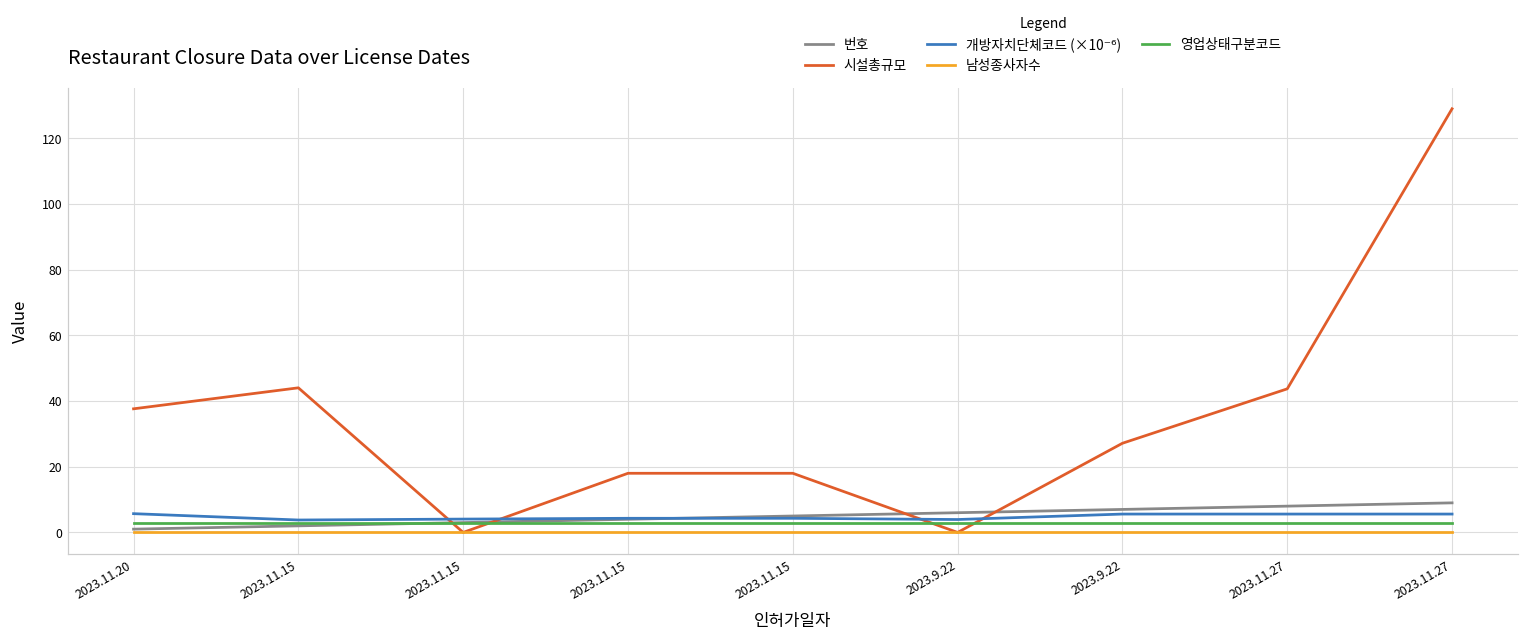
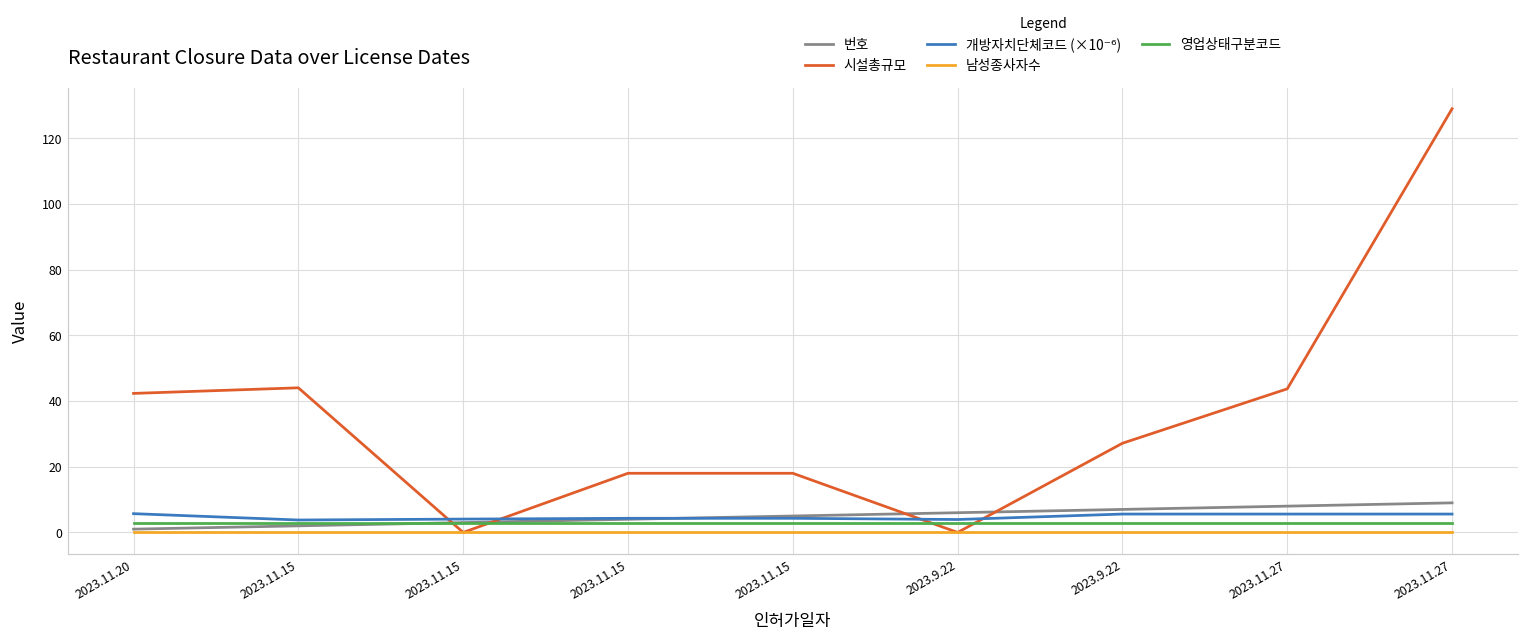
시설총규모, 2023.11.20: 38 -> 42
